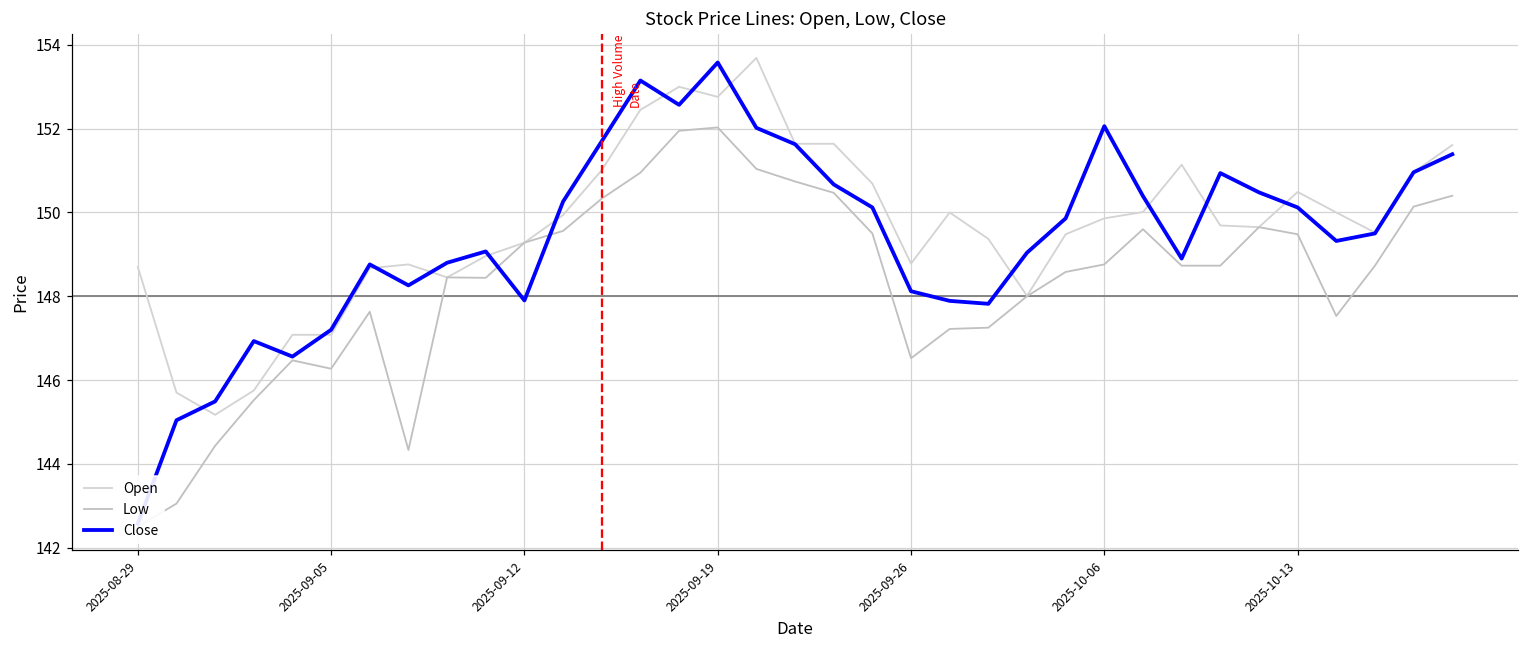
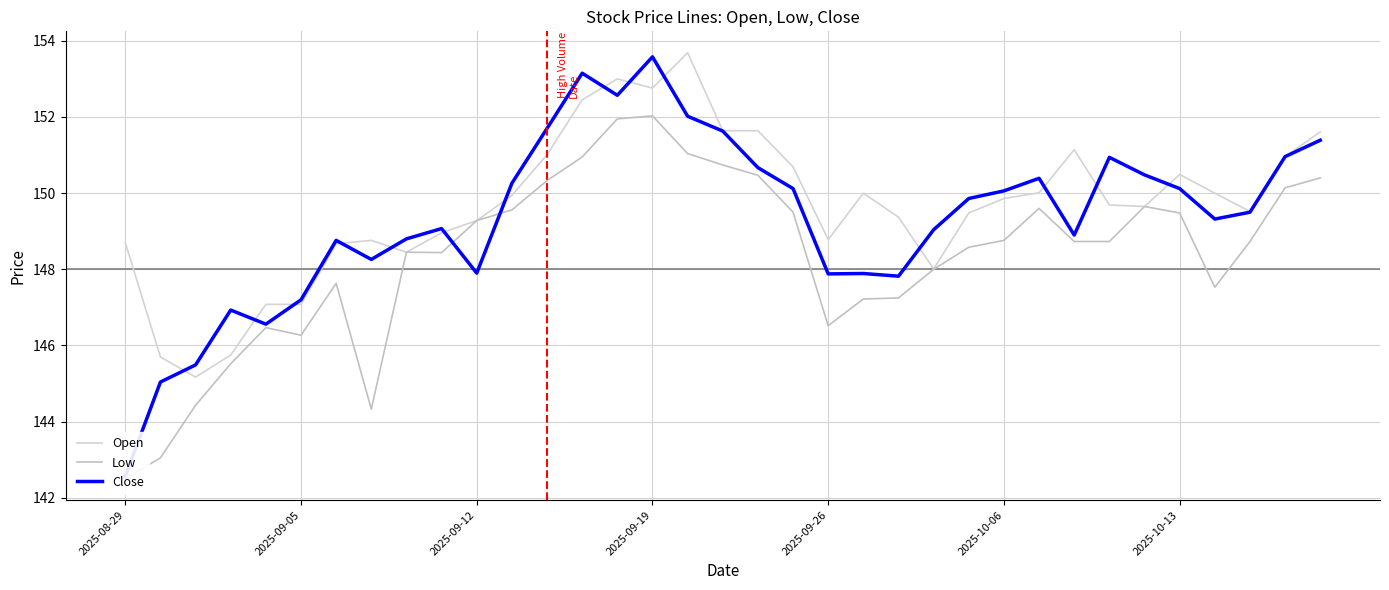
Close, 2025-09-26: 148.1 -> 147.9
Close, 2025-10-06: 152.1 -> 150.1
